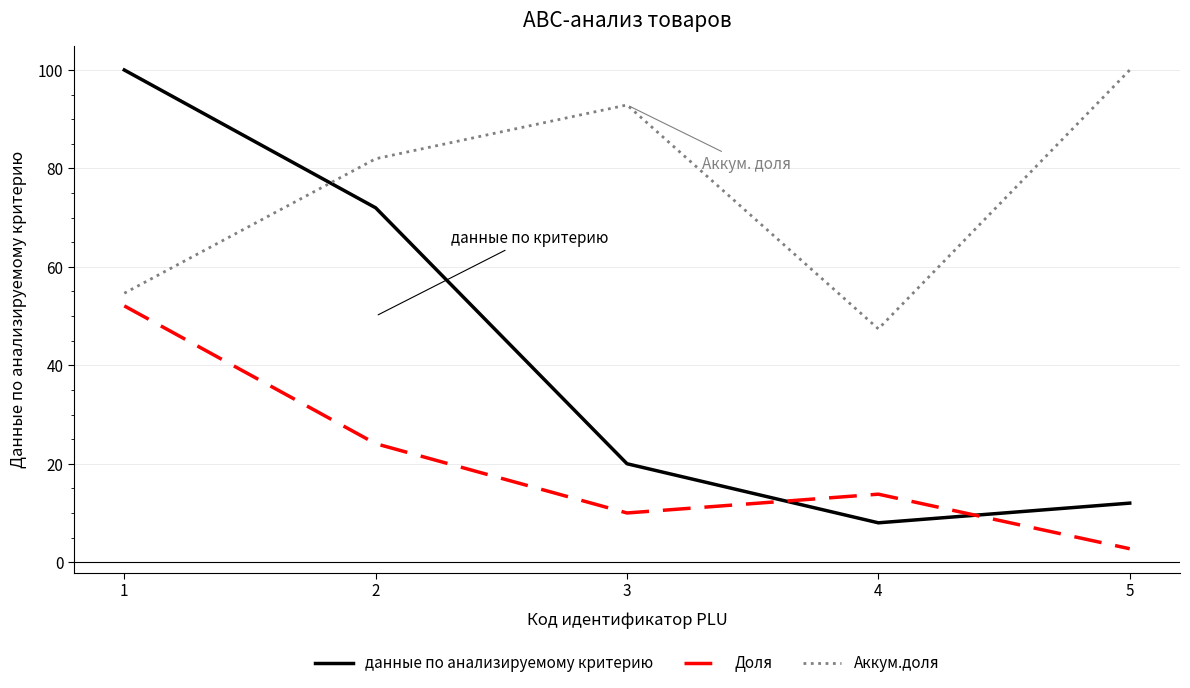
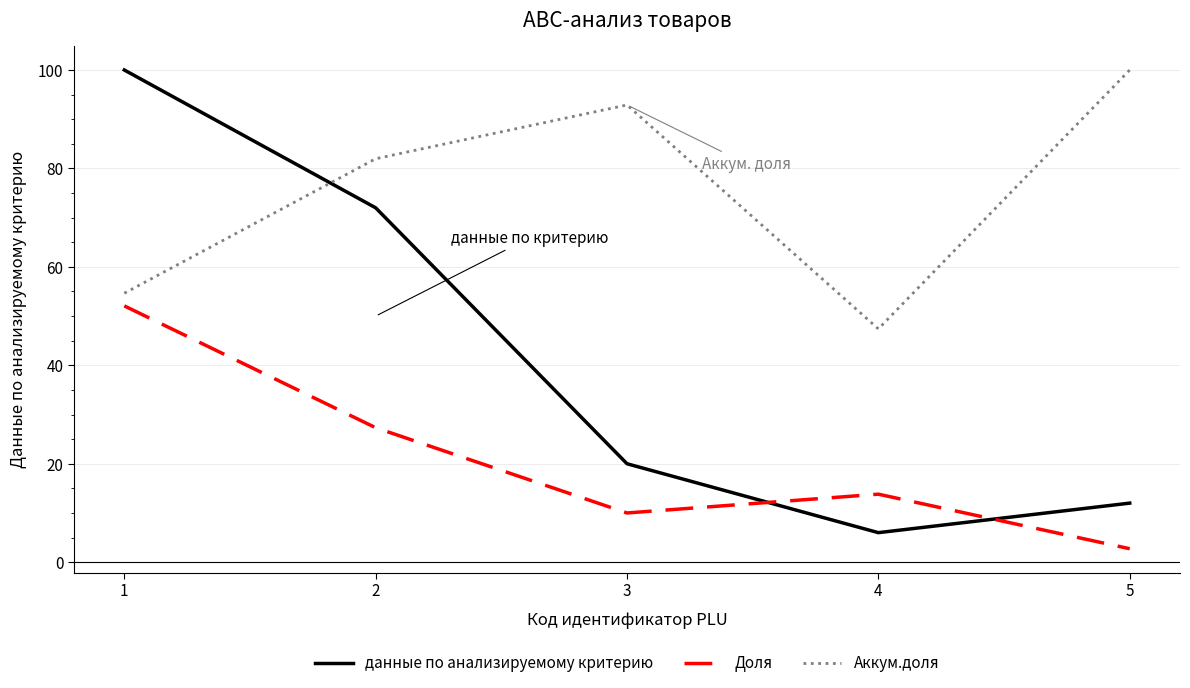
Доля, 2: 24 -> 27
данные по анализируемому критерию, 4: 8 -> 6
